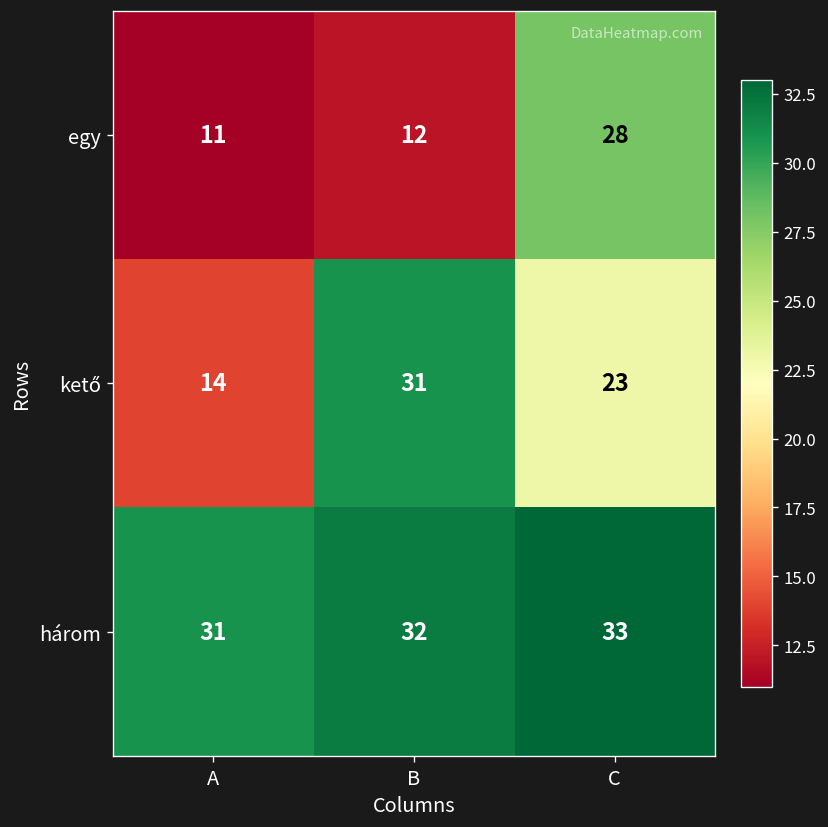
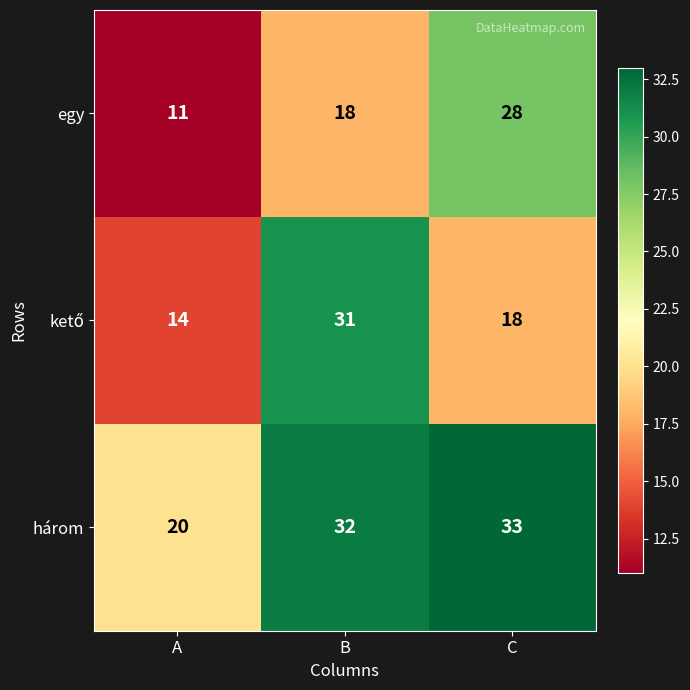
egy, B: 12 -> 18
kető, C: 23 -> 18
három, A: 31 -> 20
